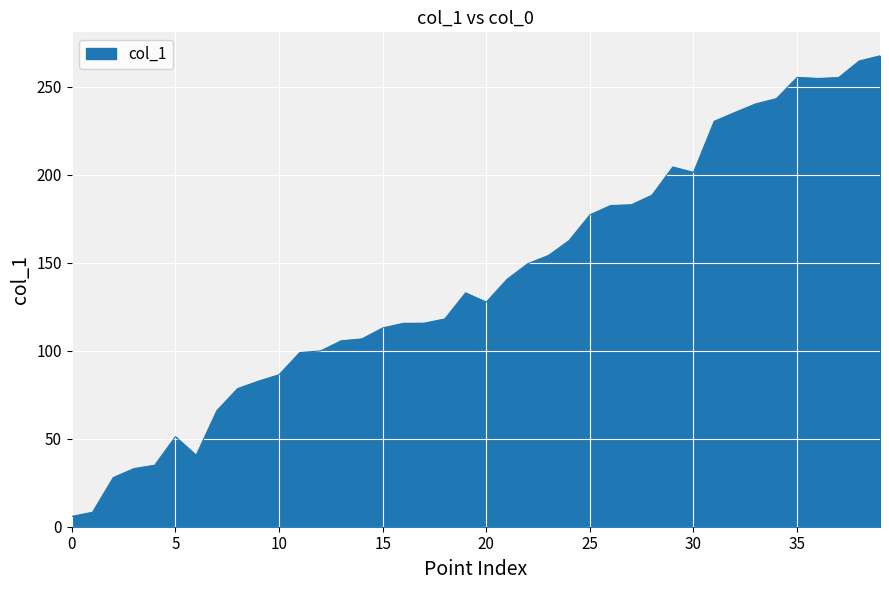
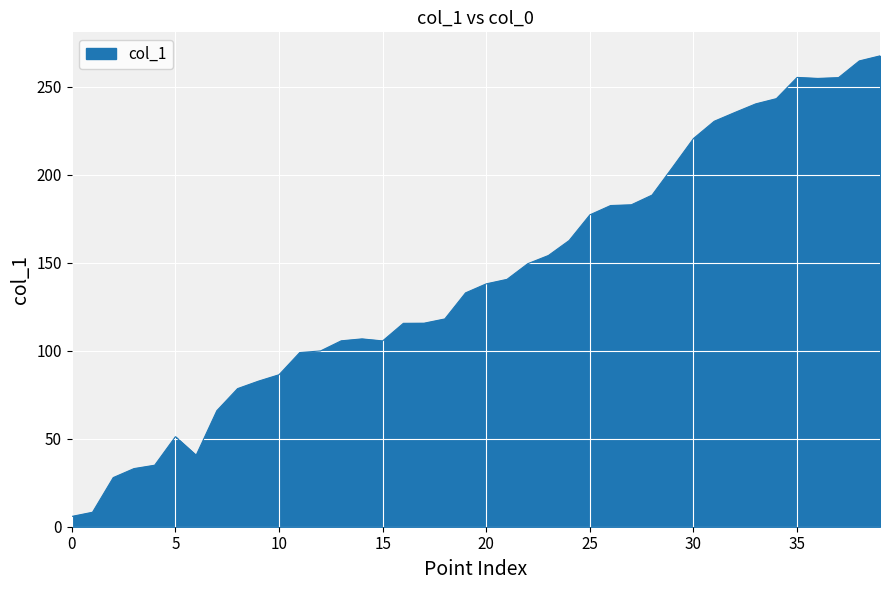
15: 113 -> 106
20: 128 -> 138
30: 201 -> 221
